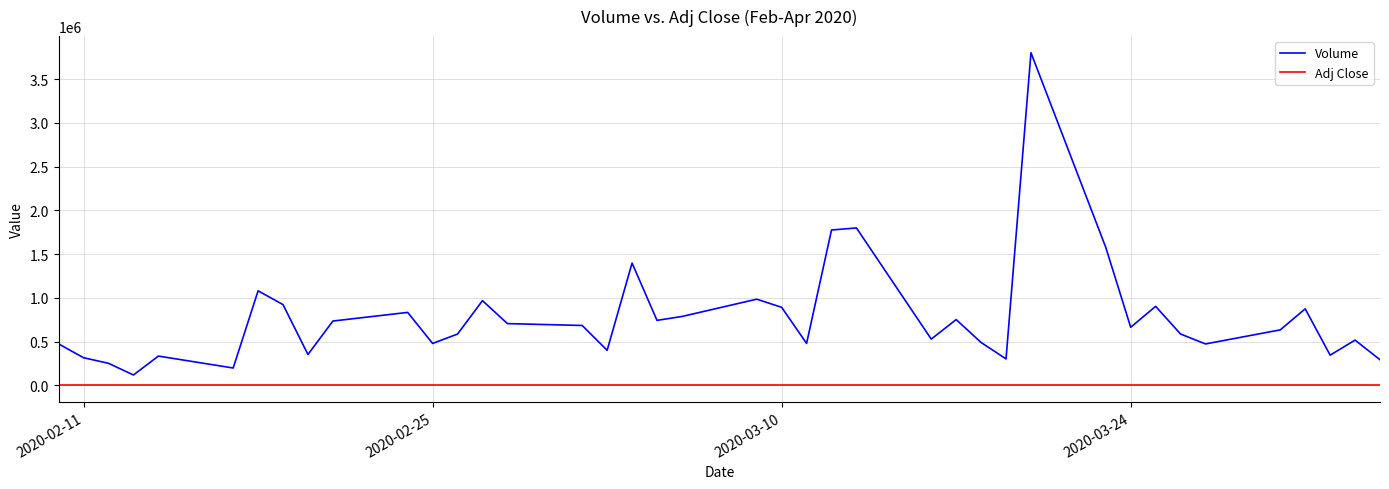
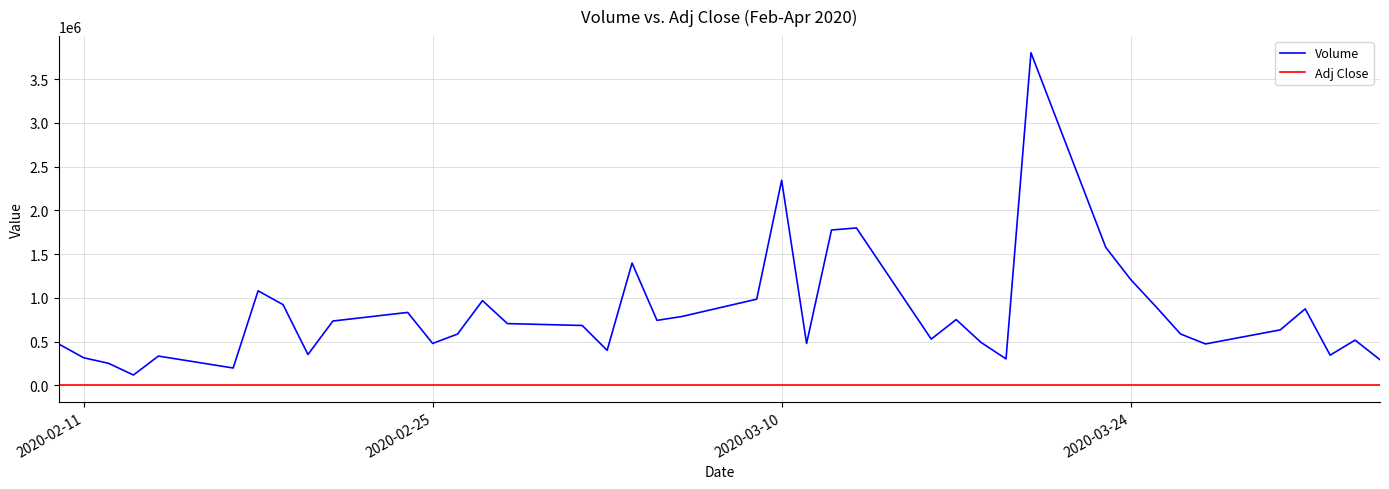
Volume, 2020-03-10: 900000 -> 2300000
Volume, 2020-03-24: 700000 -> 1200000
